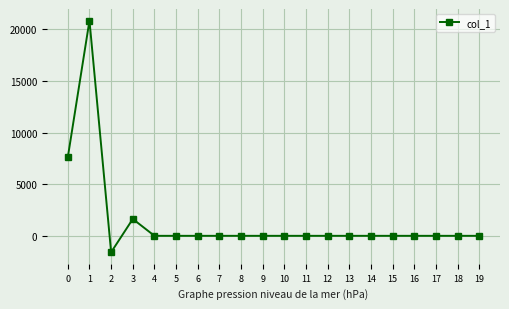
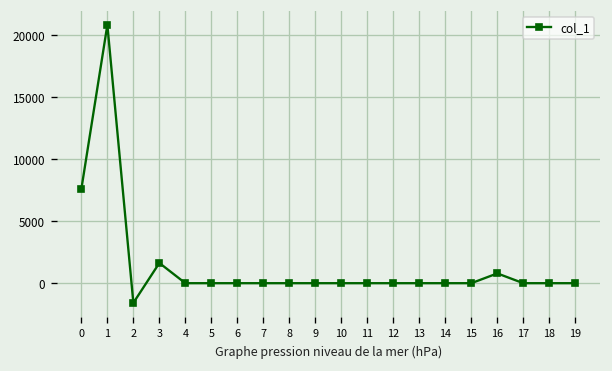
16: 0 -> 800
